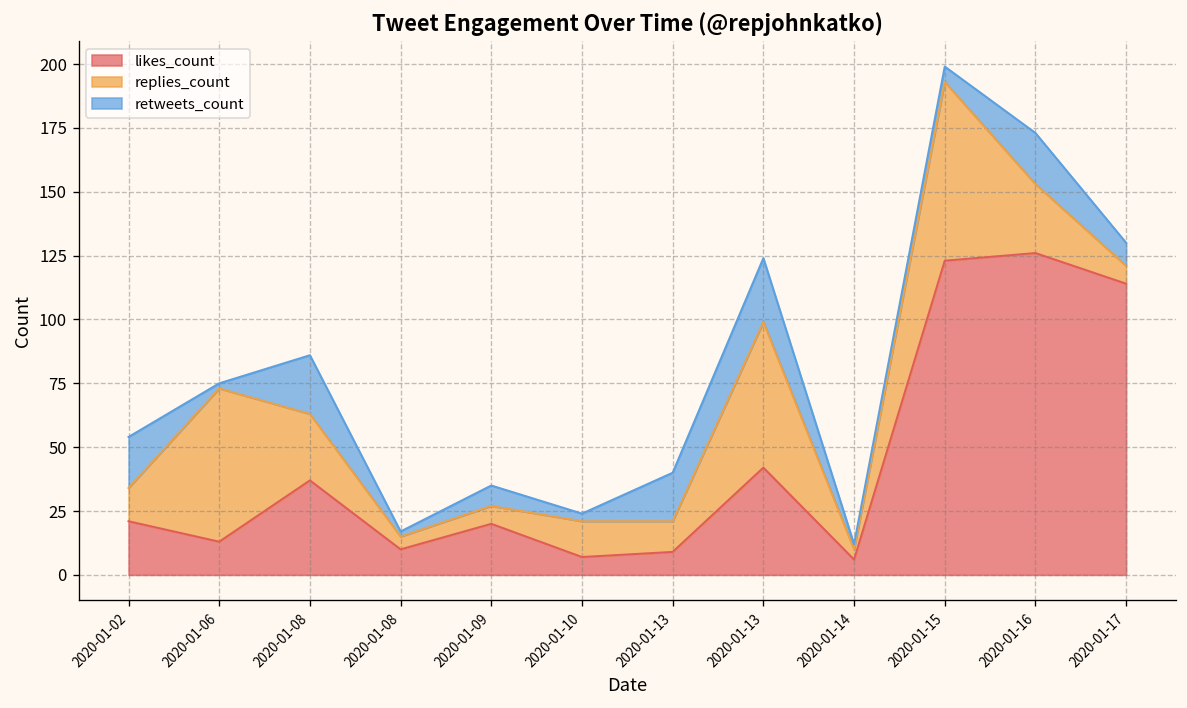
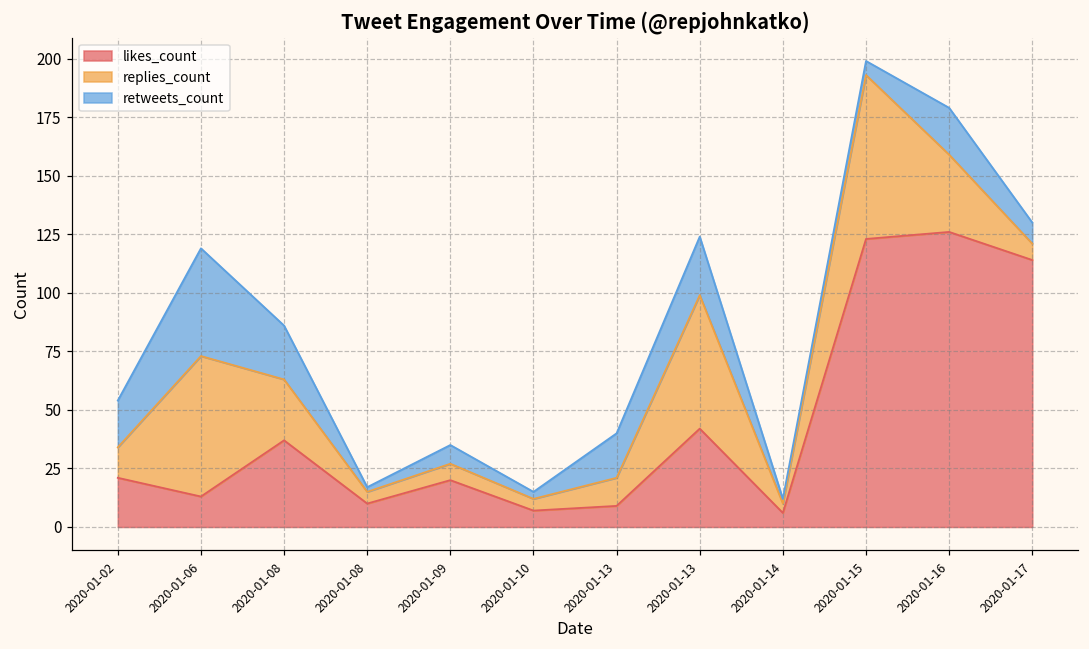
retweets_count, 2020-01-06: 2 -> 46
replies_count, 2020-01-10: 14 -> 5
replies_count, 2020-01-16: 27 -> 33
